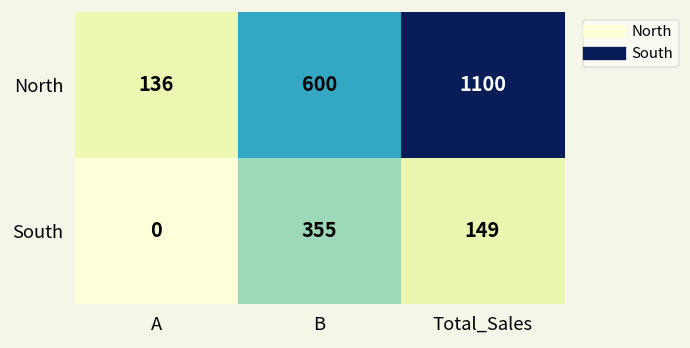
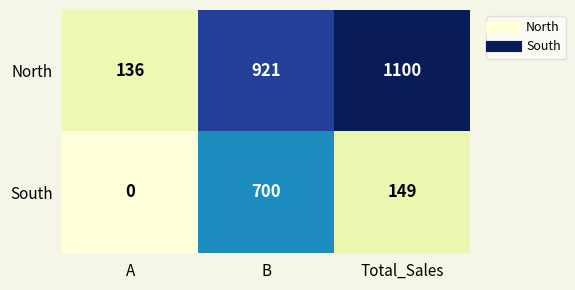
North, B: 600 -> 921
South, B: 355 -> 700
